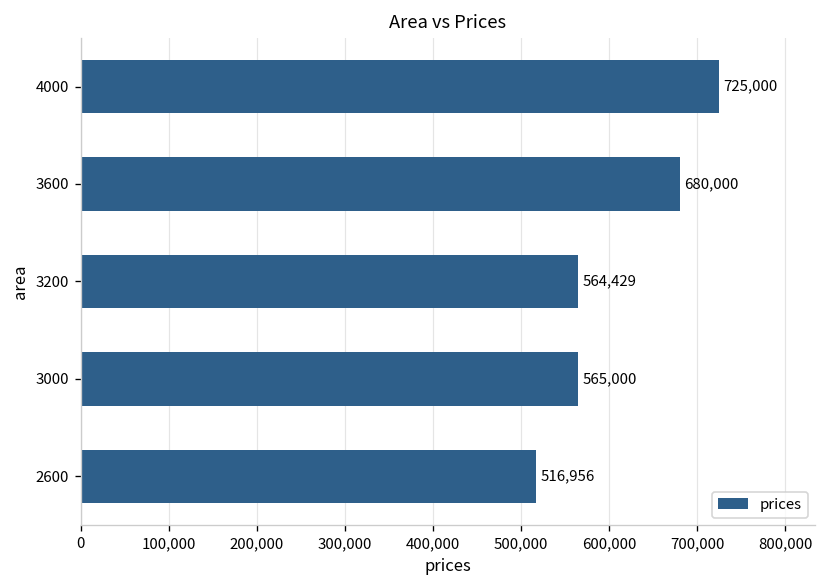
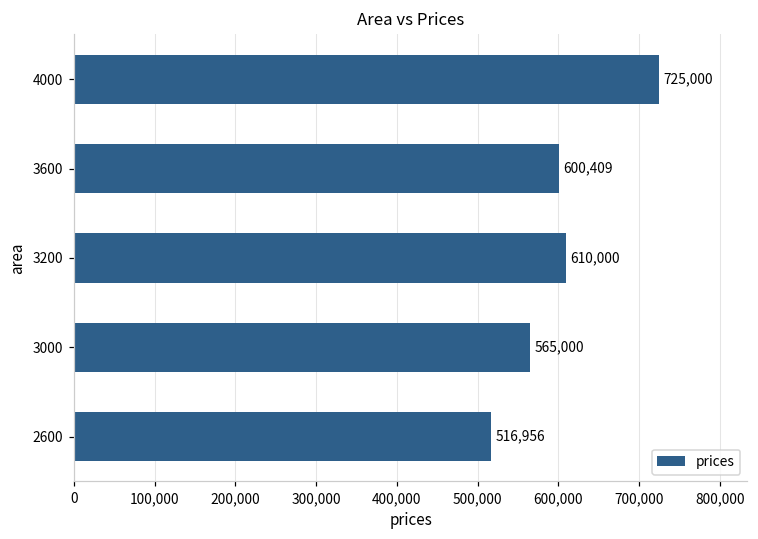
3600: 680,000 -> 600,409
3200: 564,429 -> 610,000
